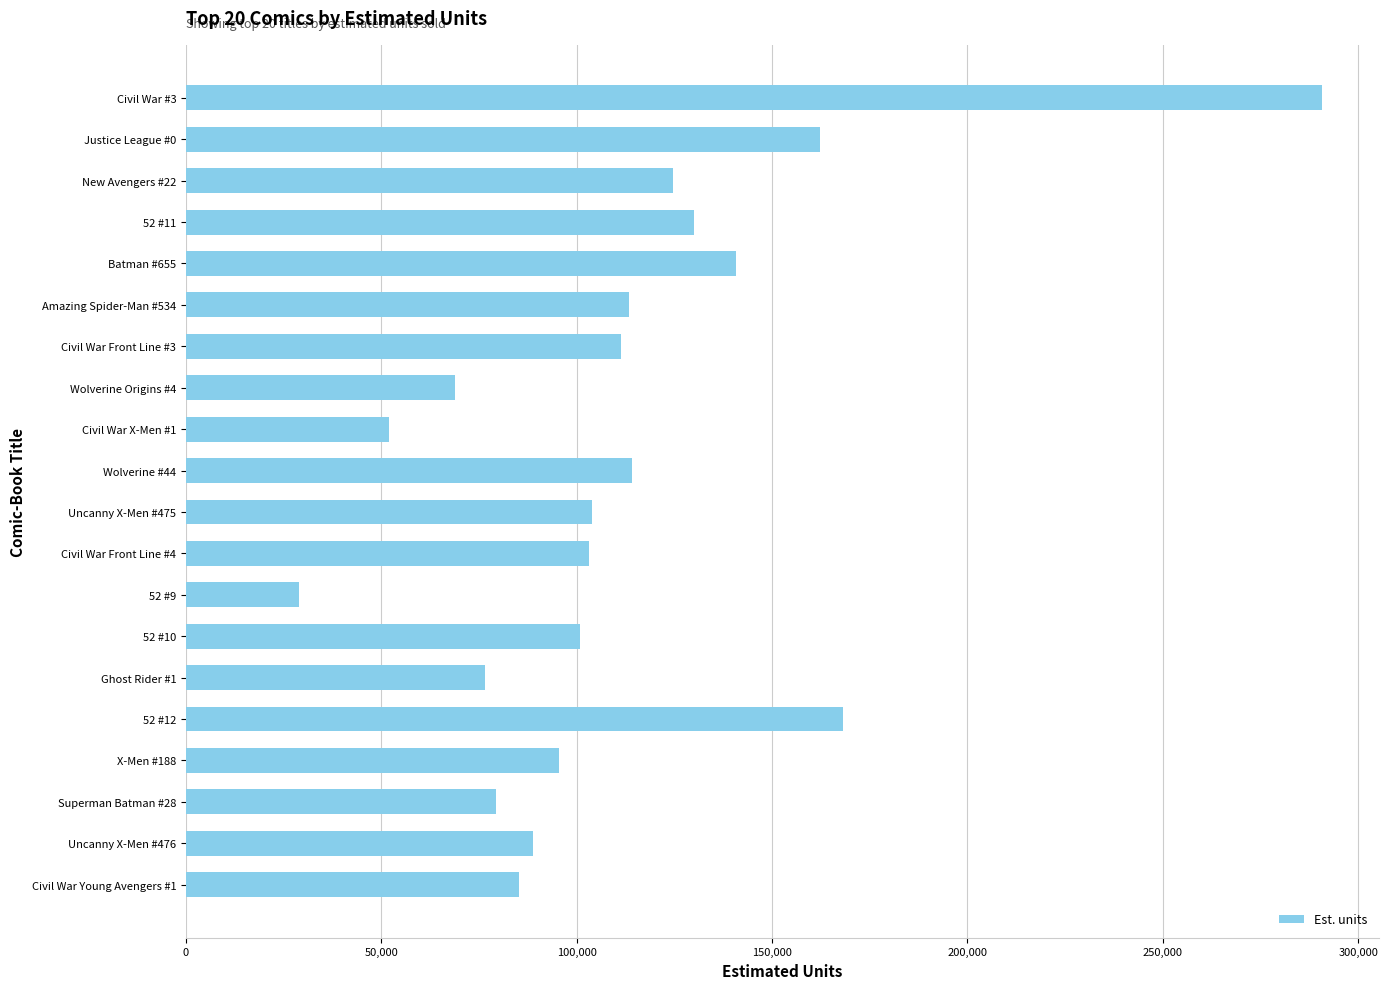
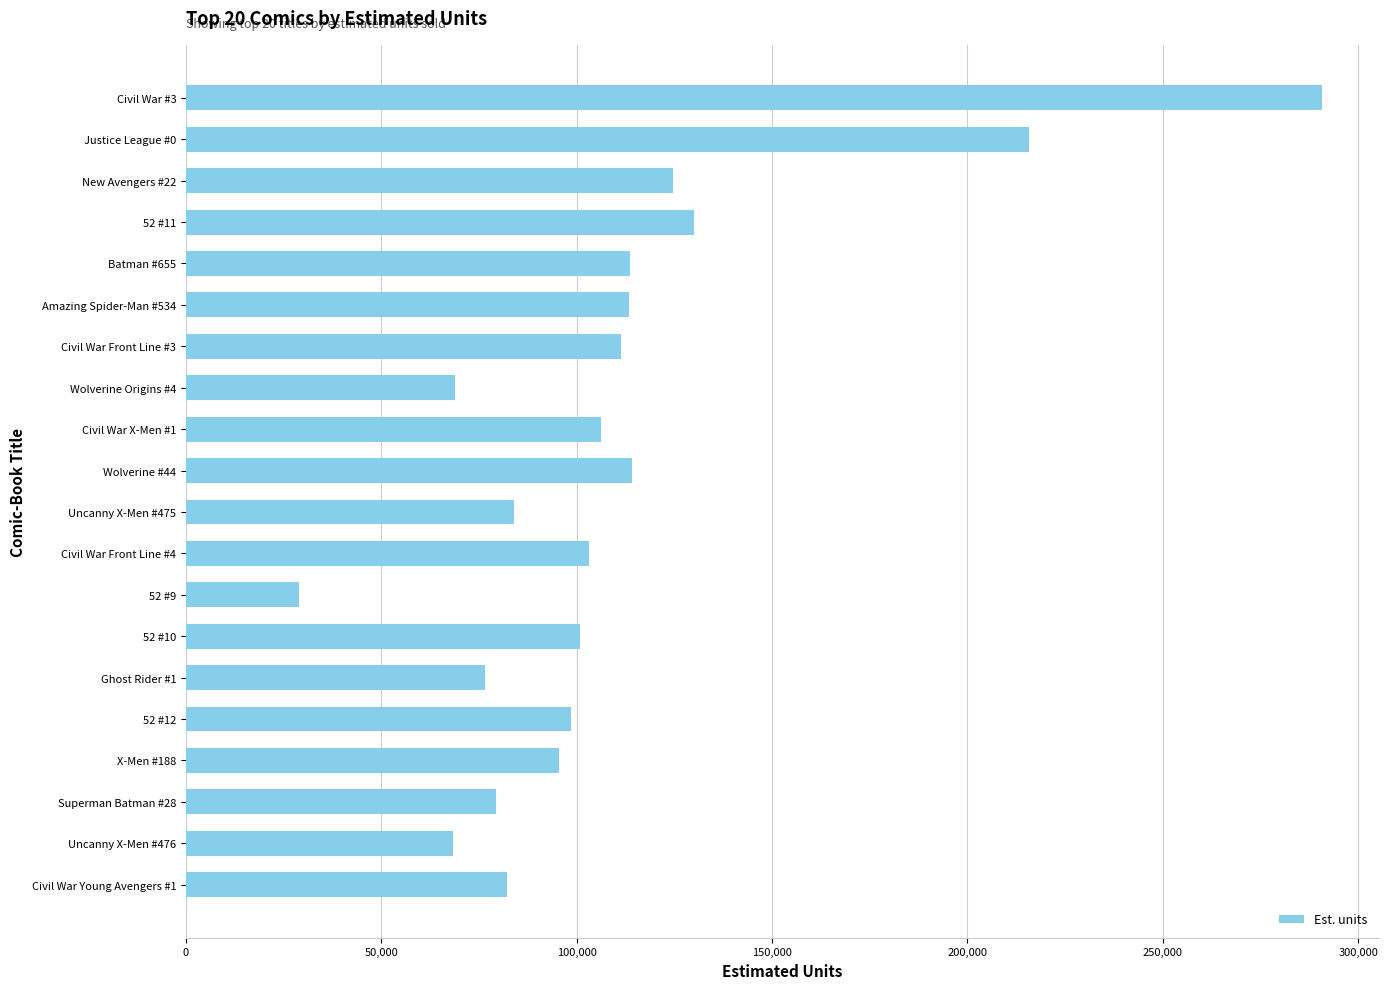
Justice League #0: 162,000 -> 216,000
Batman #655: 141,000 -> 114,000
Civil War X-Men #1: 52,000 -> 106,000
Uncanny X-Men #475: 104,000 -> 84,000
52 #12: 168,000 -> 99,000
Uncanny X-Men #476: 89,000 -> 68,000
Civil War Young Avengers #1: 85,000 -> 82,000
